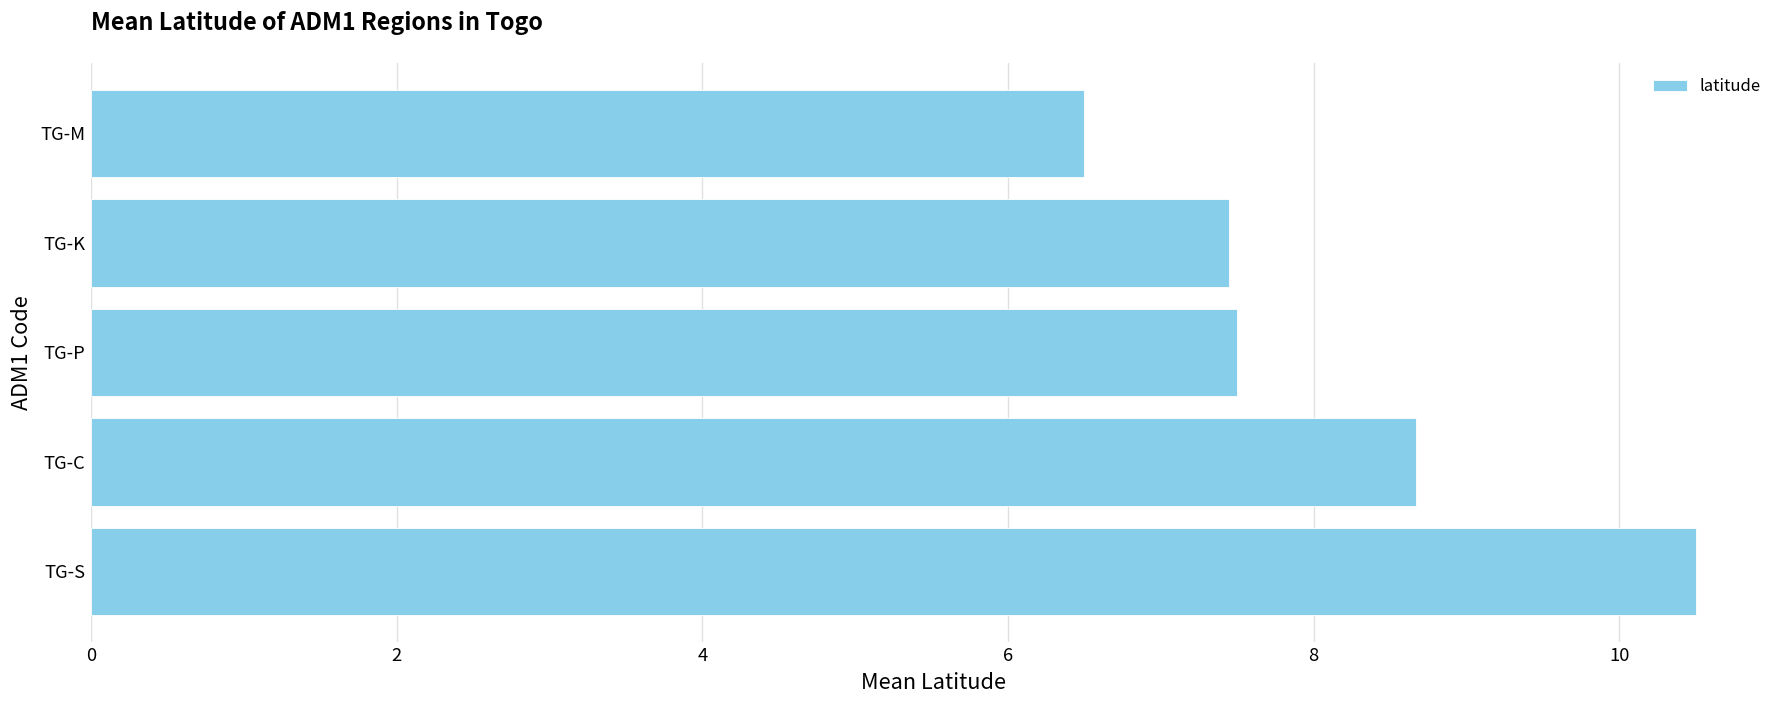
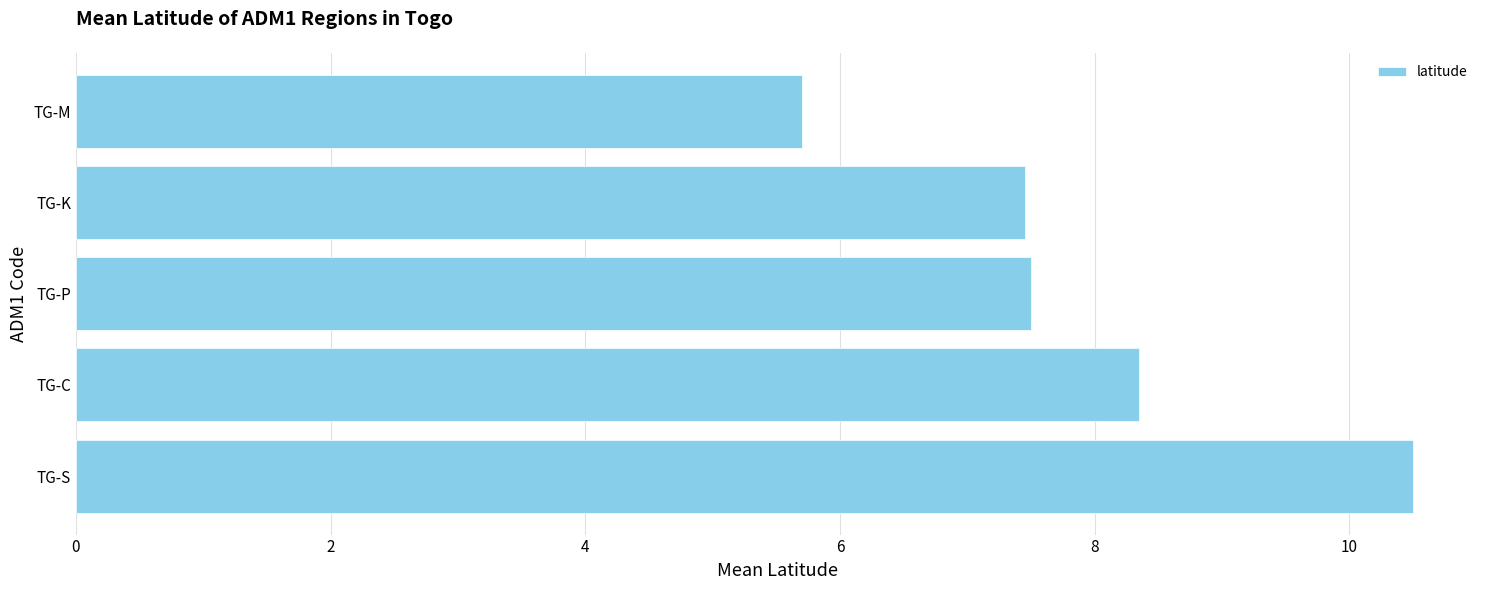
TG-M: 6.5 -> 5.7
TG-C: 8.67 -> 8.35
